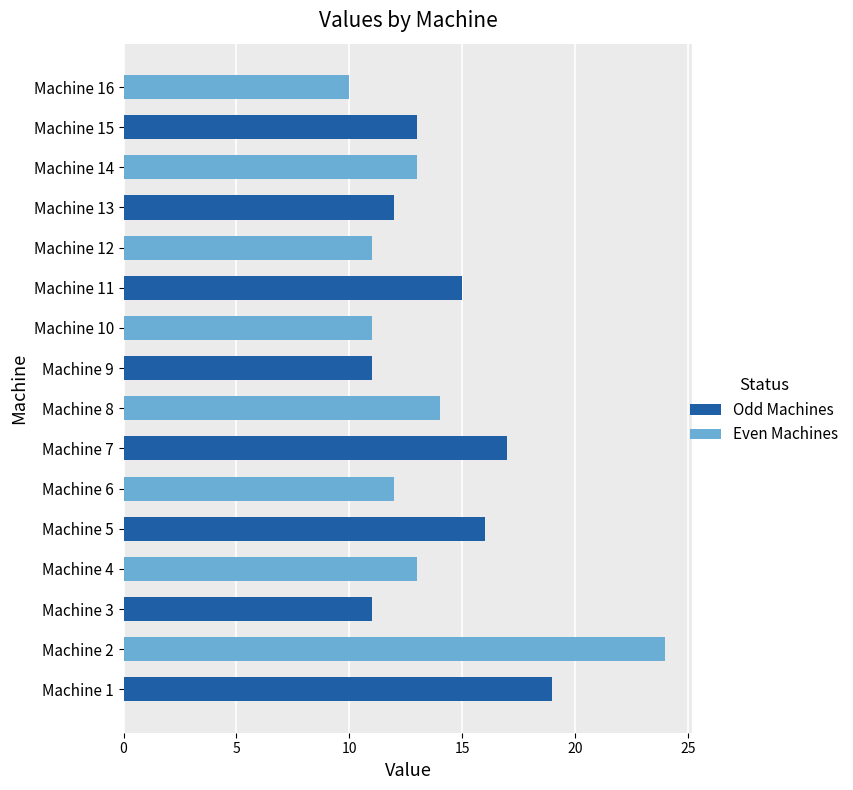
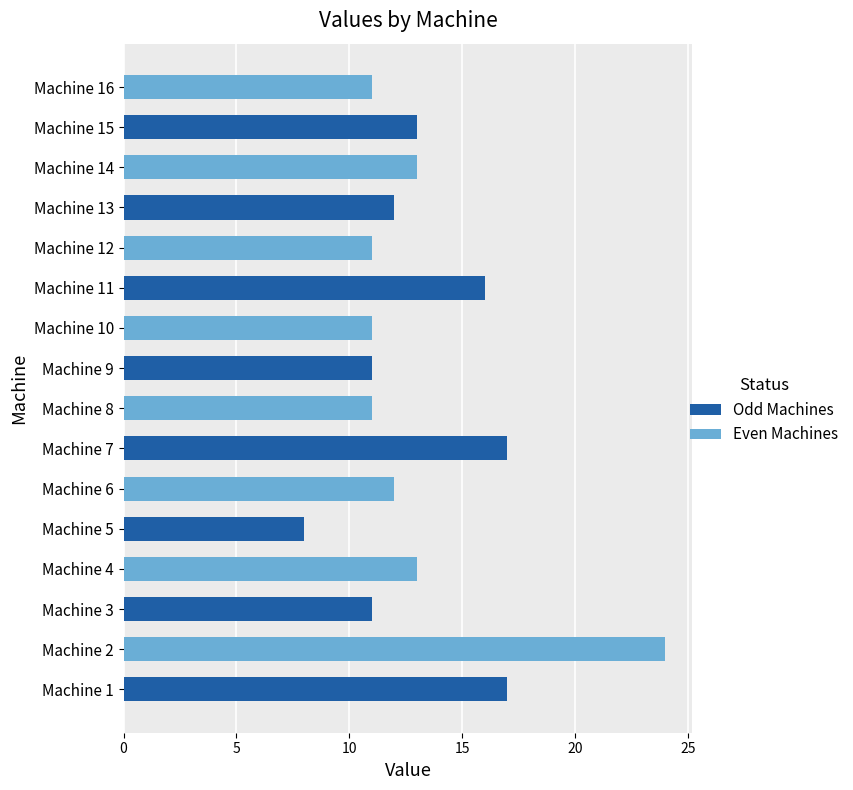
Machine 16: 10 -> 11
Machine 11: 15 -> 16
Machine 8: 14 -> 11
Machine 5: 16 -> 8
Machine 1: 19 -> 17
